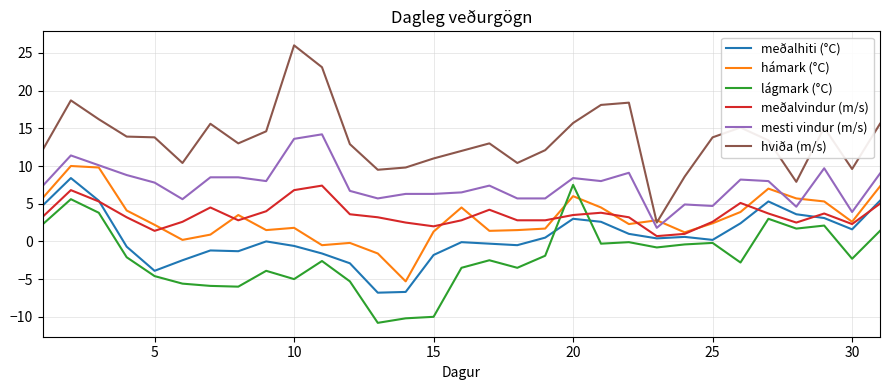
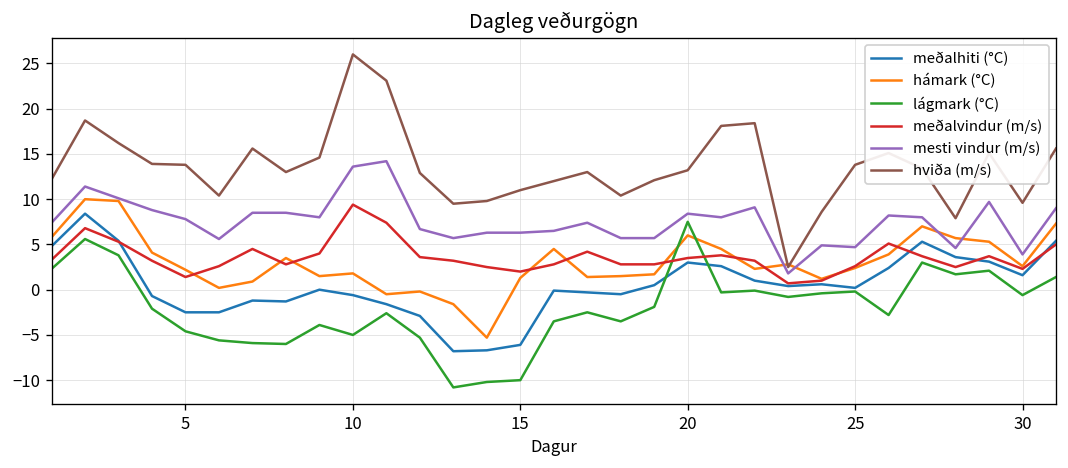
meðalhiti (°C), 5: -4 -> -3
meðalvindur (m/s), 10: 7 -> 9
meðalhiti (°C), 15: -2 -> -6
hviða (m/s), 20: 16 -> 13
lágmark (°C), 30: -2 -> -1
